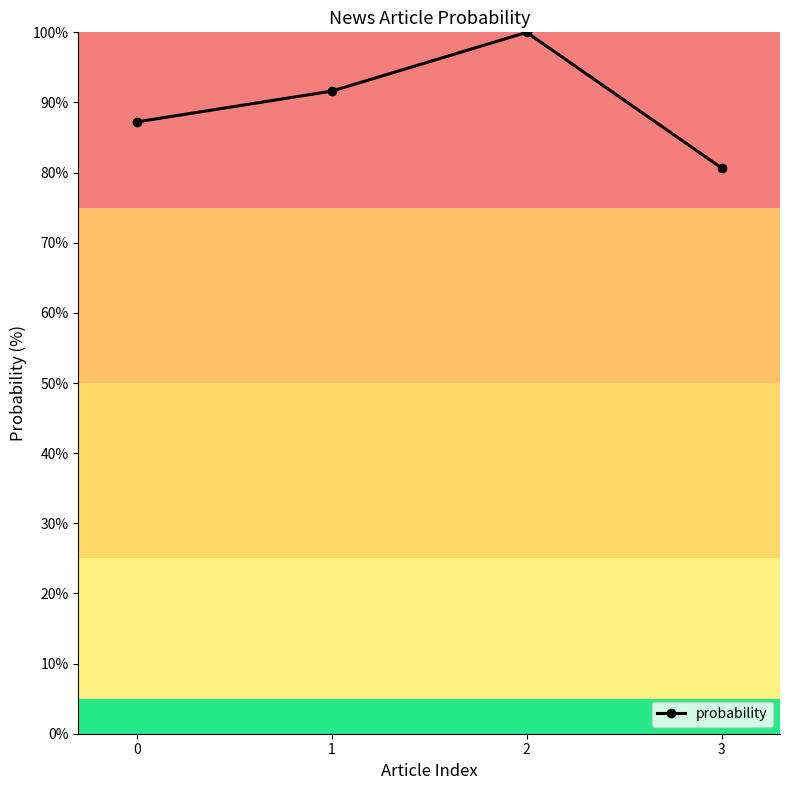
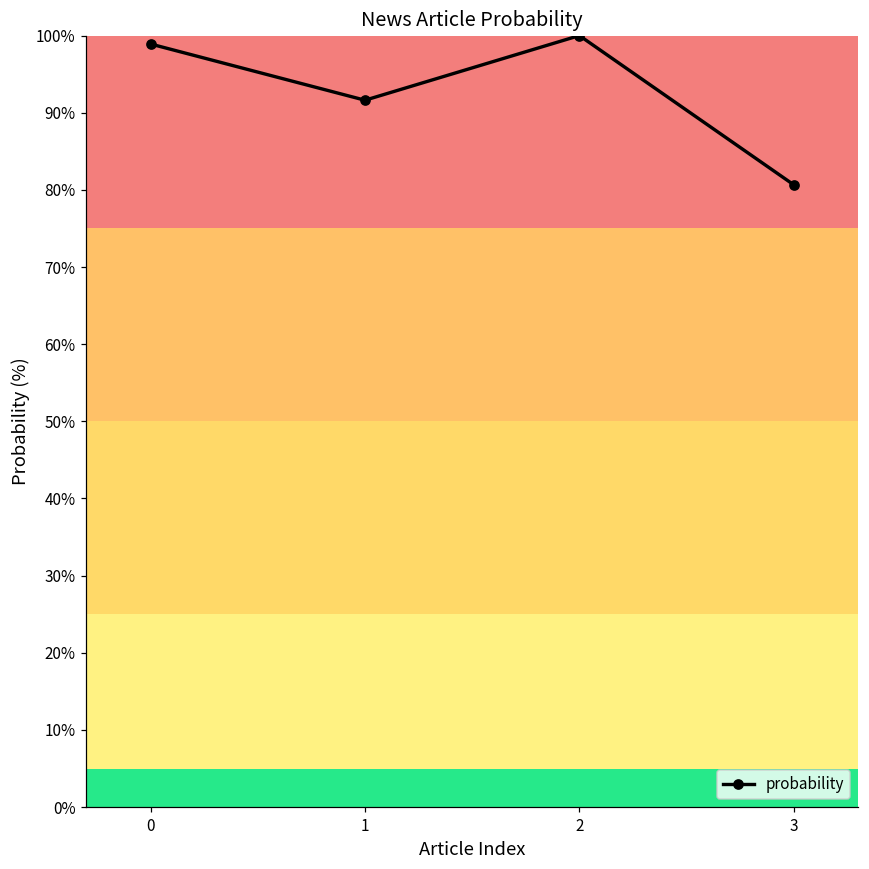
0: 87% -> 99%
